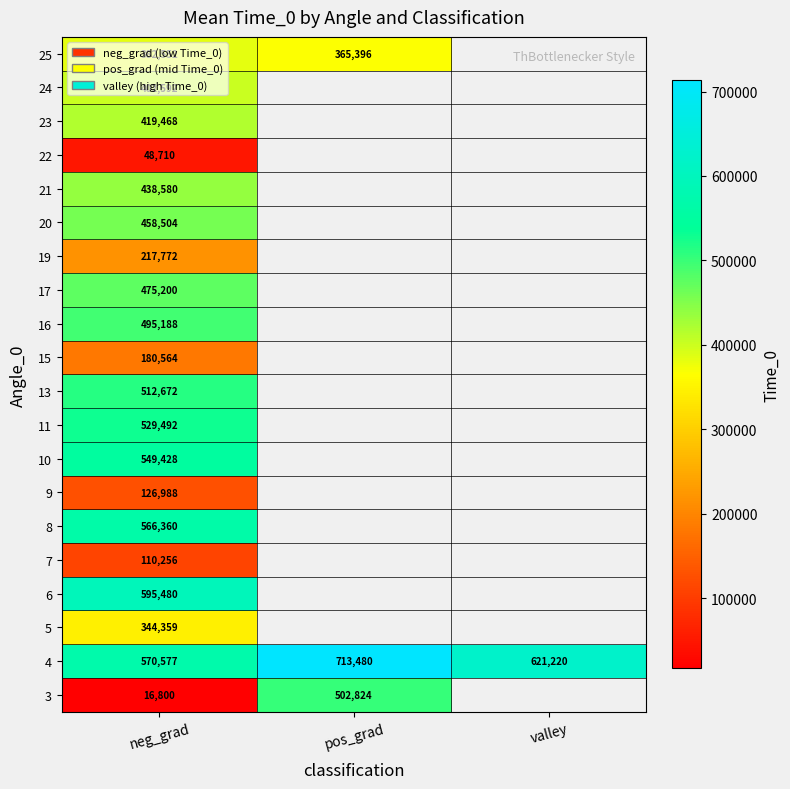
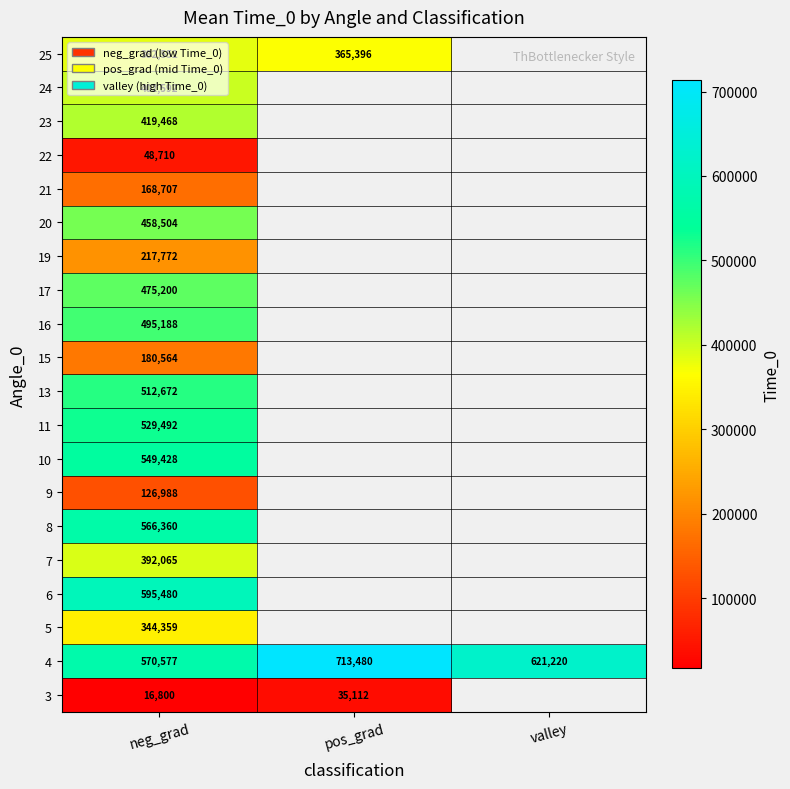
21, neg_grad: 438,580 -> 168,707
7, neg_grad: 110,256 -> 392,065
3, pos_grad: 502,824 -> 35,112
